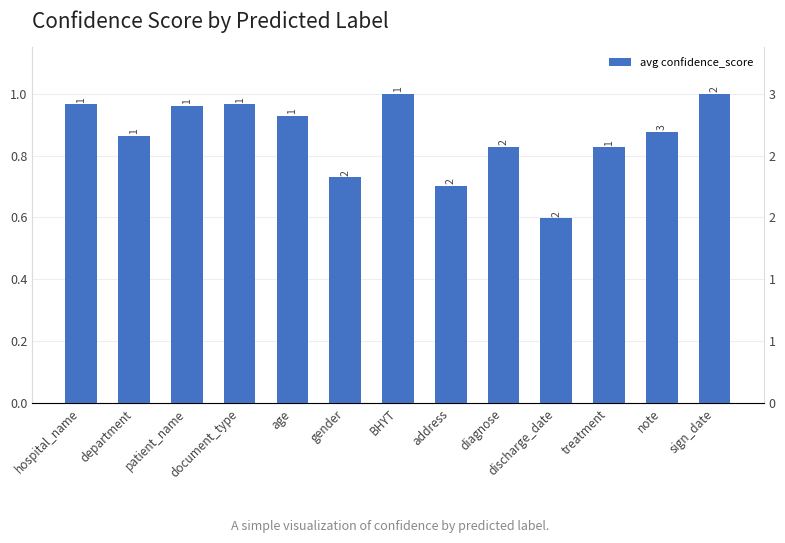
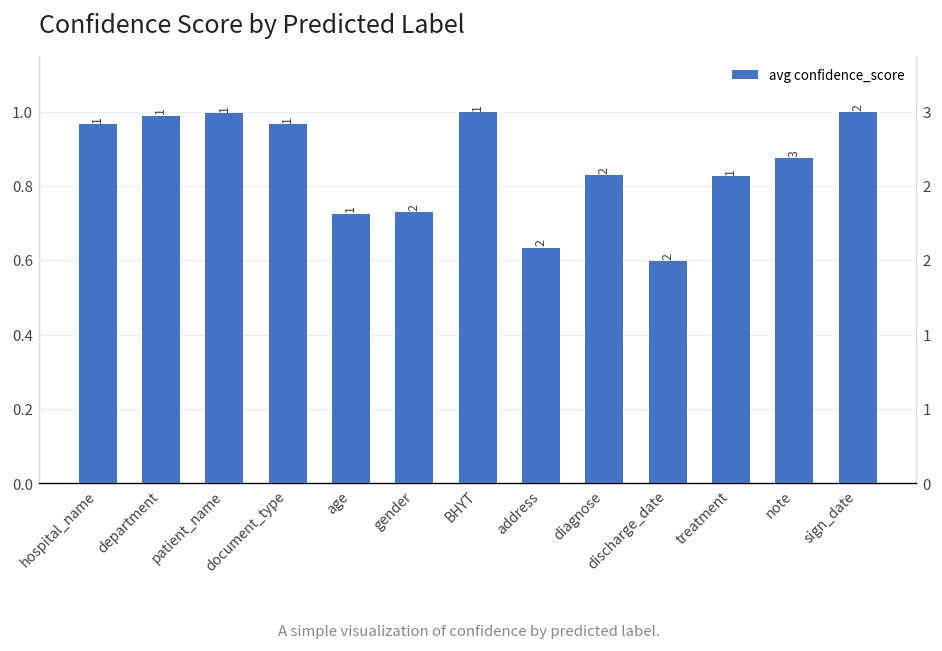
department: 0.86 -> 0.99
patient_name: 0.96 -> 1.00
age: 0.93 -> 0.73
address: 0.70 -> 0.63
